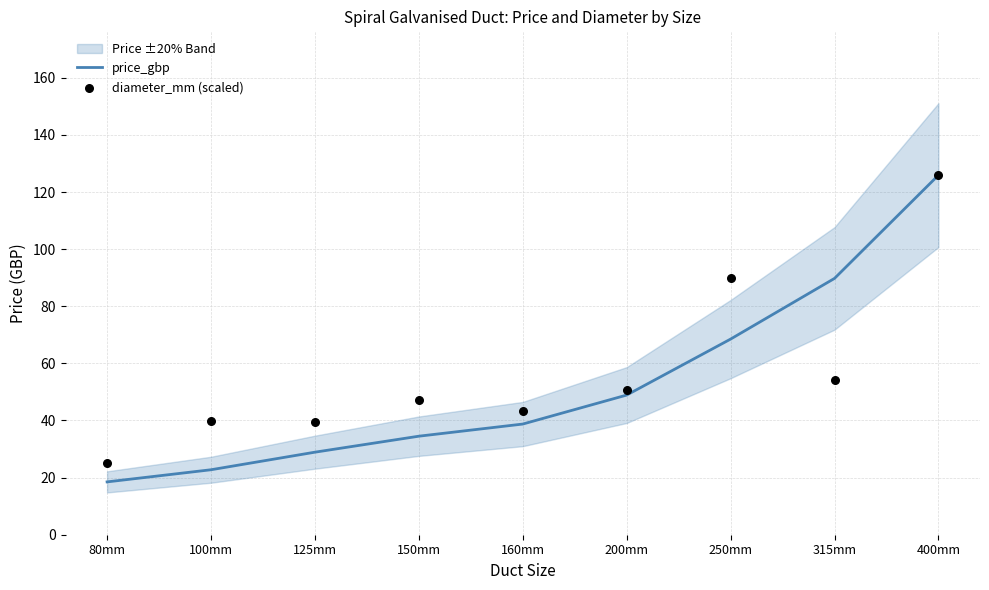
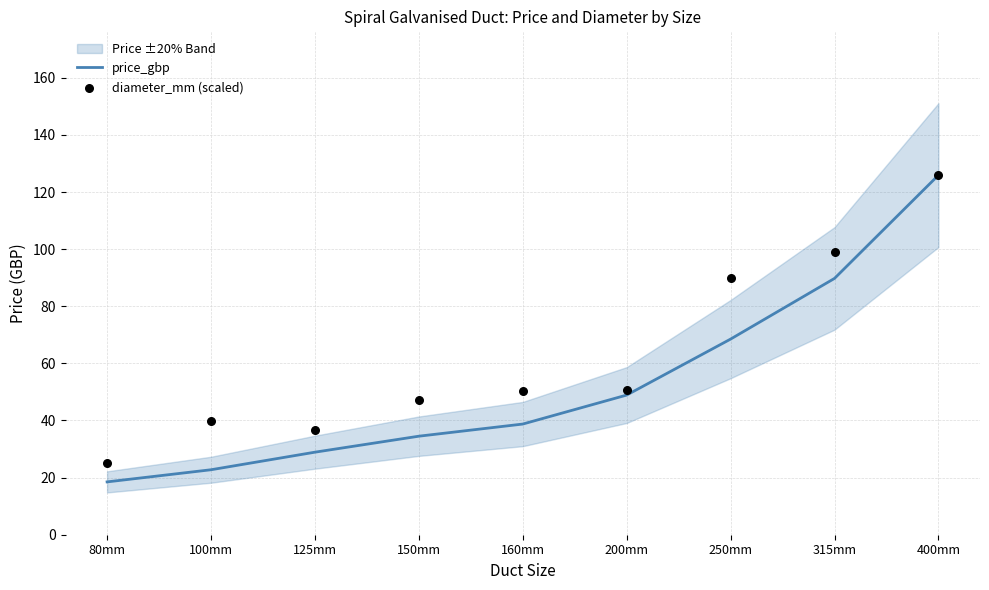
diameter_mm (scaled), 125mm: 39 -> 37
diameter_mm (scaled), 160mm: 43 -> 50
diameter_mm (scaled), 315mm: 54 -> 99
